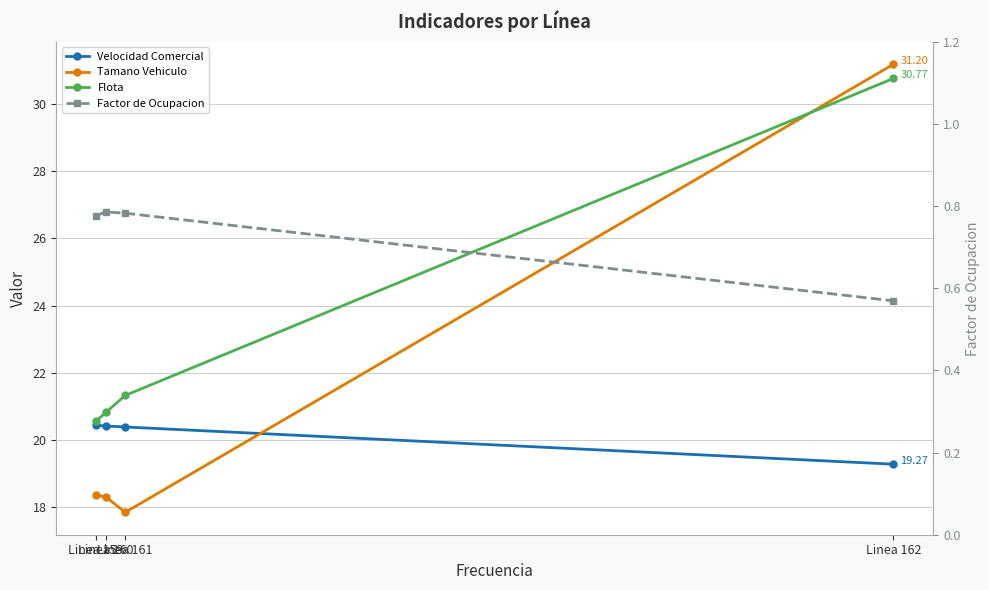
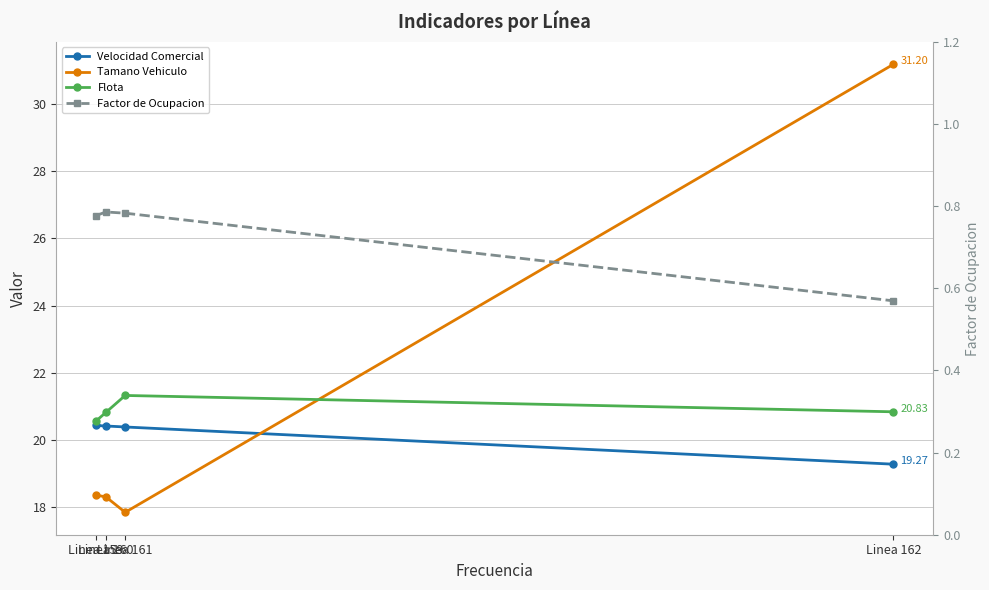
Flota, Linea 162: 30.77 -> 20.83
